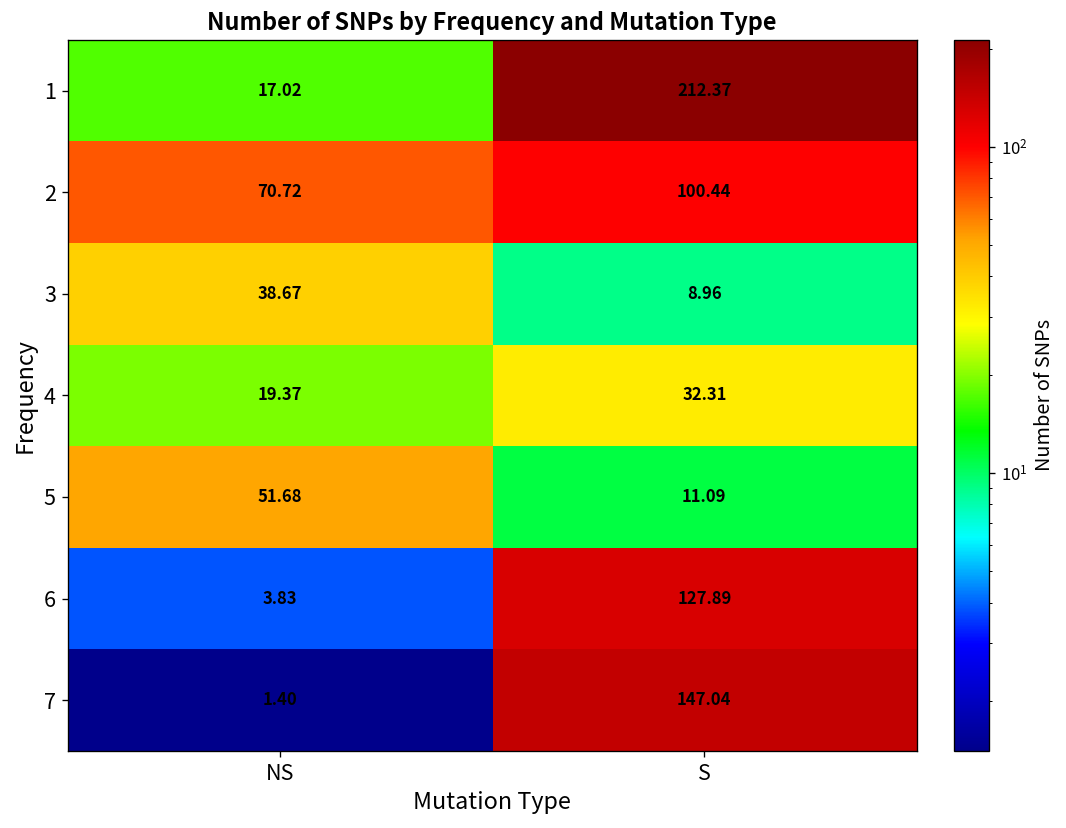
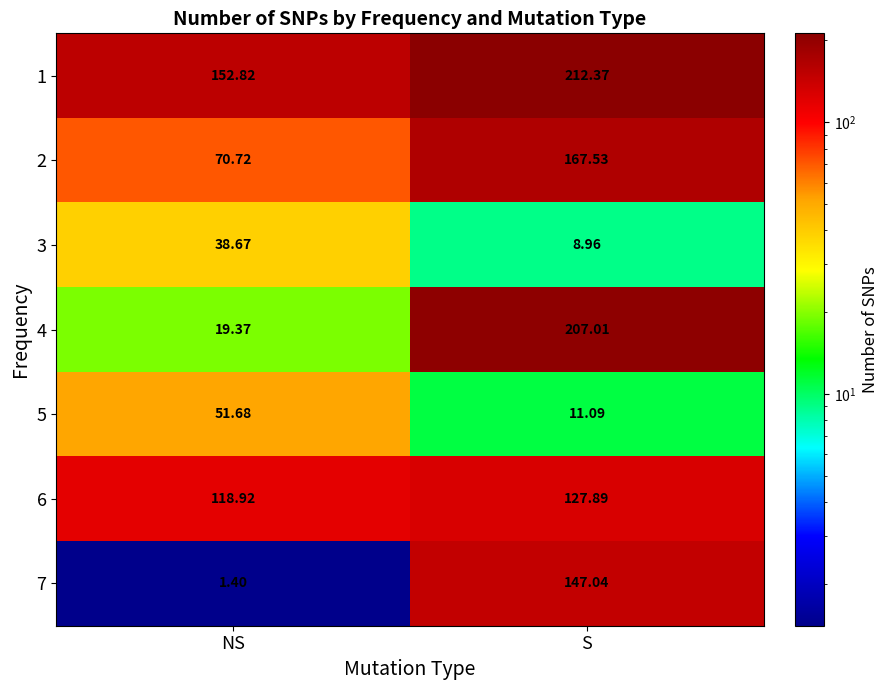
1, NS: 17.02 -> 152.82
2, S: 100.44 -> 167.53
4, S: 32.31 -> 207.01
6, NS: 3.83 -> 118.92
